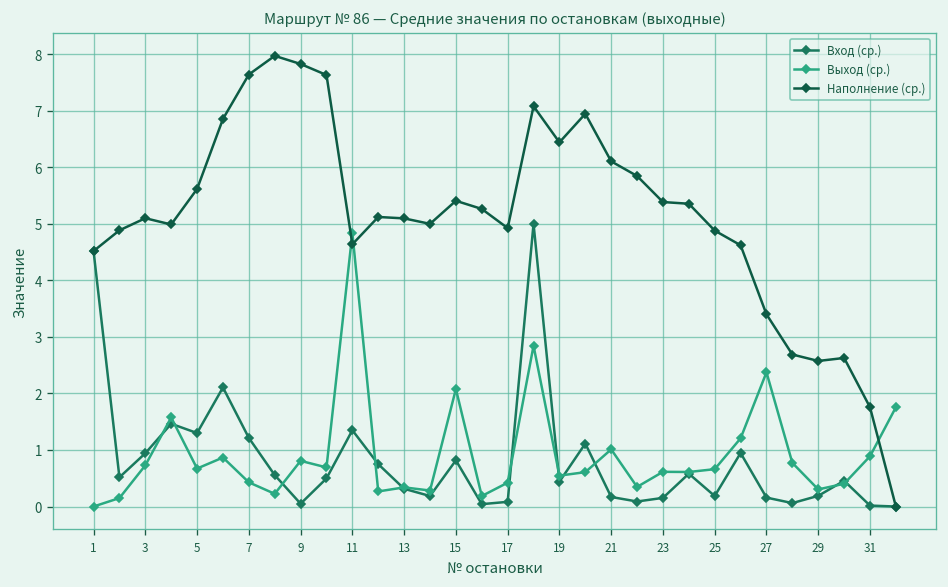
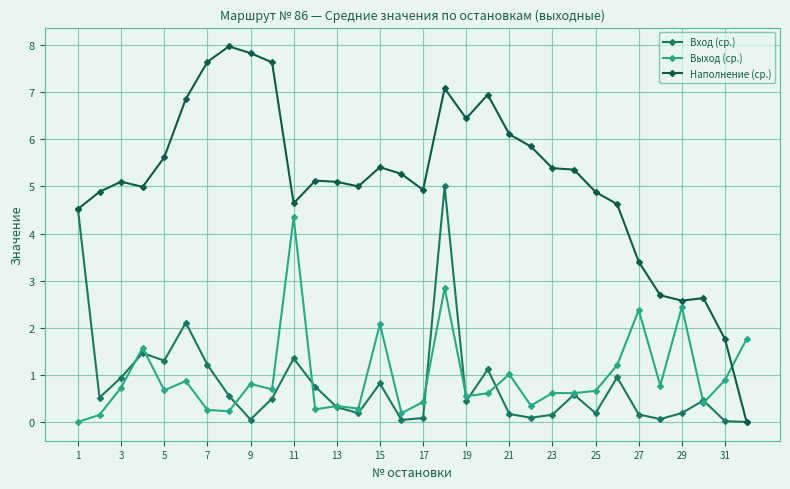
Выход (ср.), 7: 0.4 -> 0.3
Выход (ср.), 11: 4.8 -> 4.3
Выход (ср.), 29: 0.3 -> 2.4
